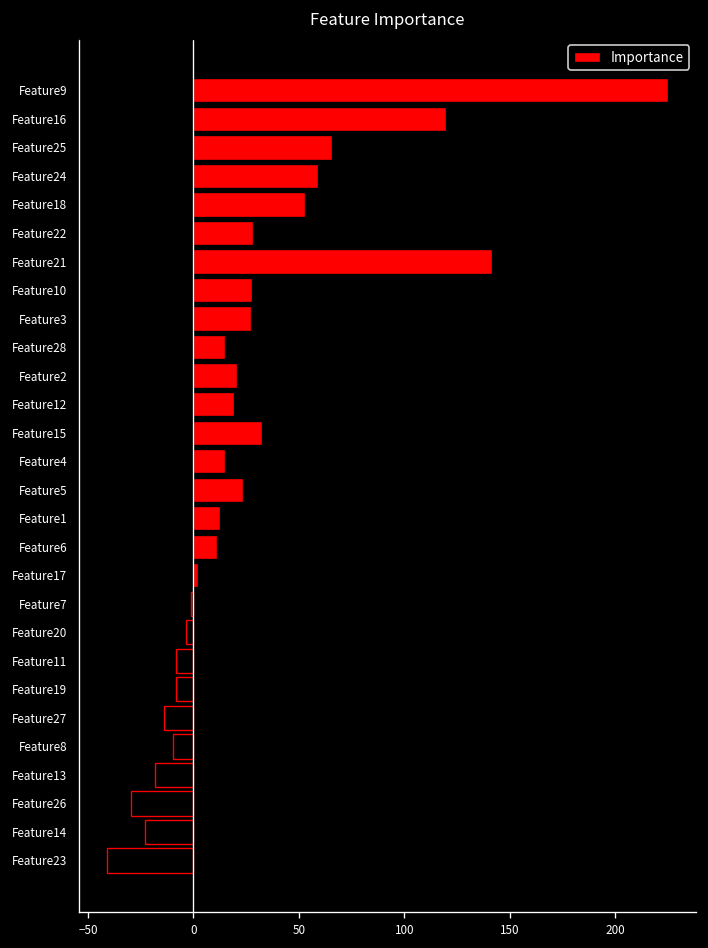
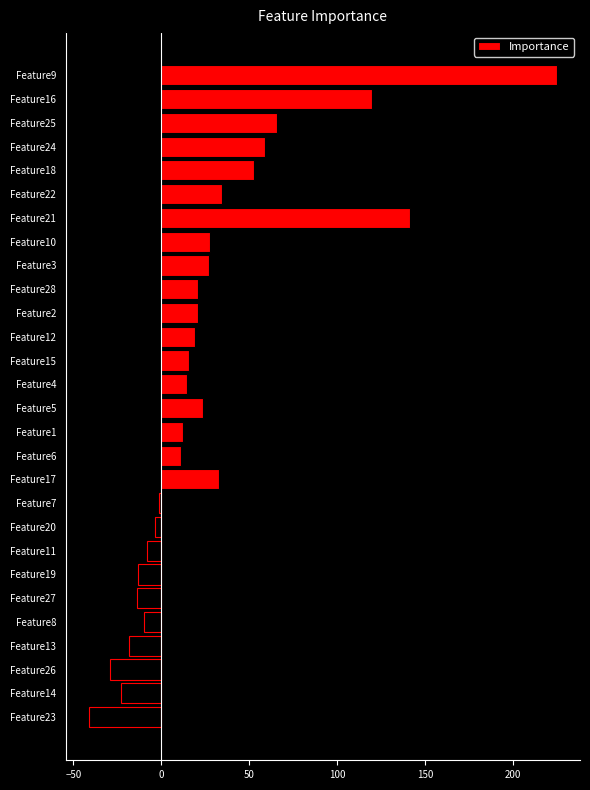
Feature22: 28 -> 35
Feature28: 15 -> 21
Feature15: 32 -> 16
Feature17: 2 -> 33
Feature19: -8 -> -13
